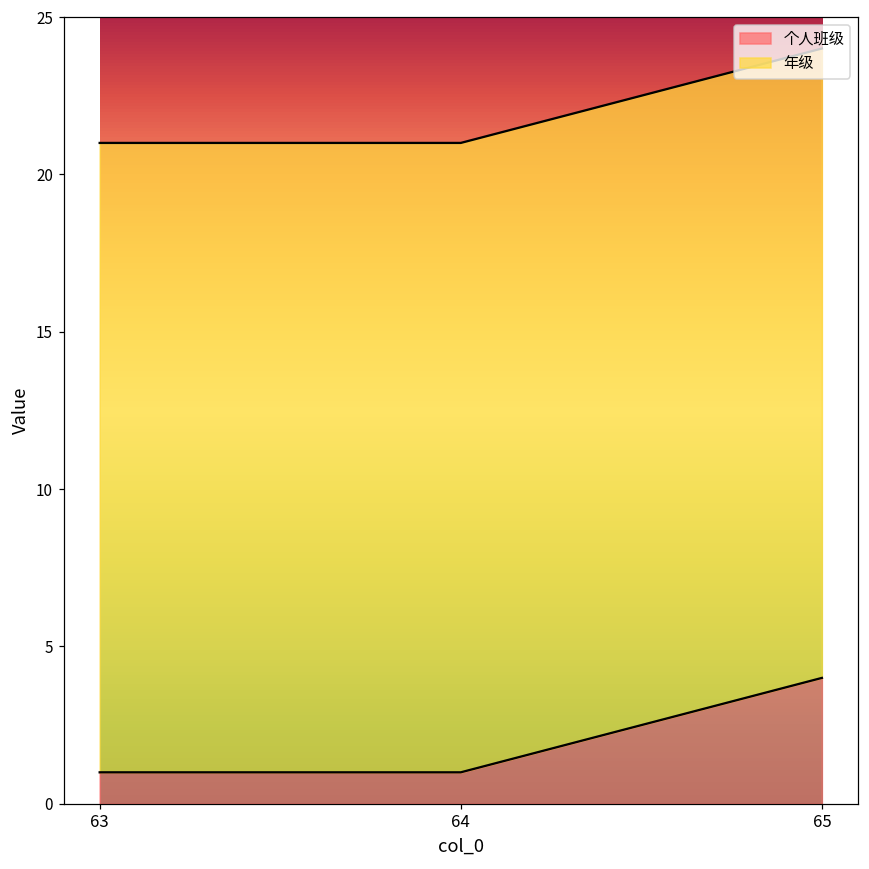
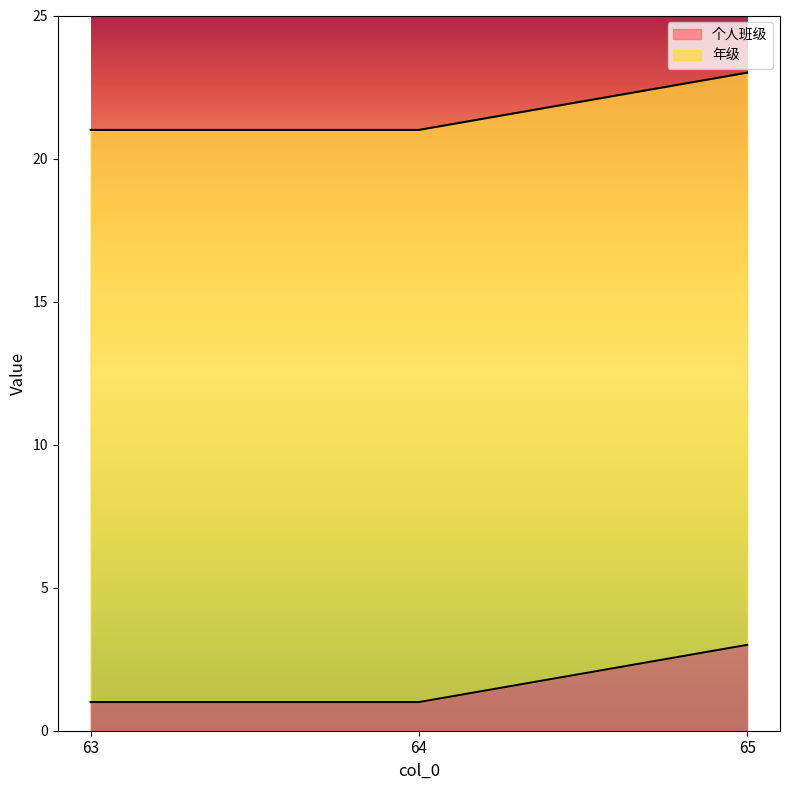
个人班级, 65: 4 -> 3
